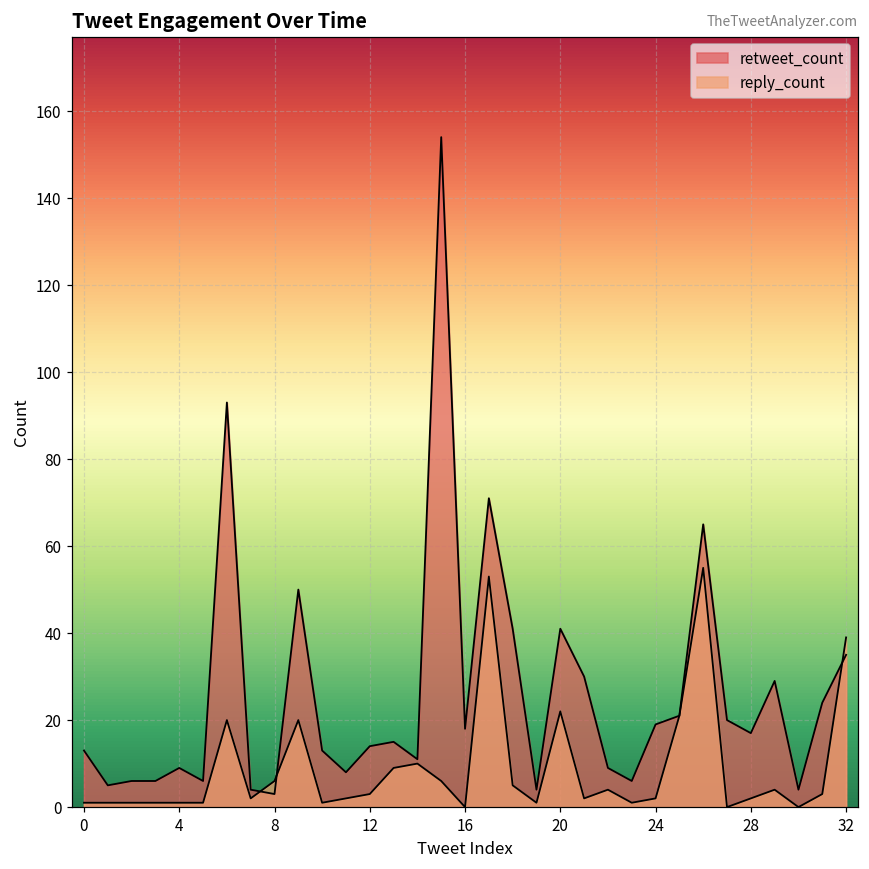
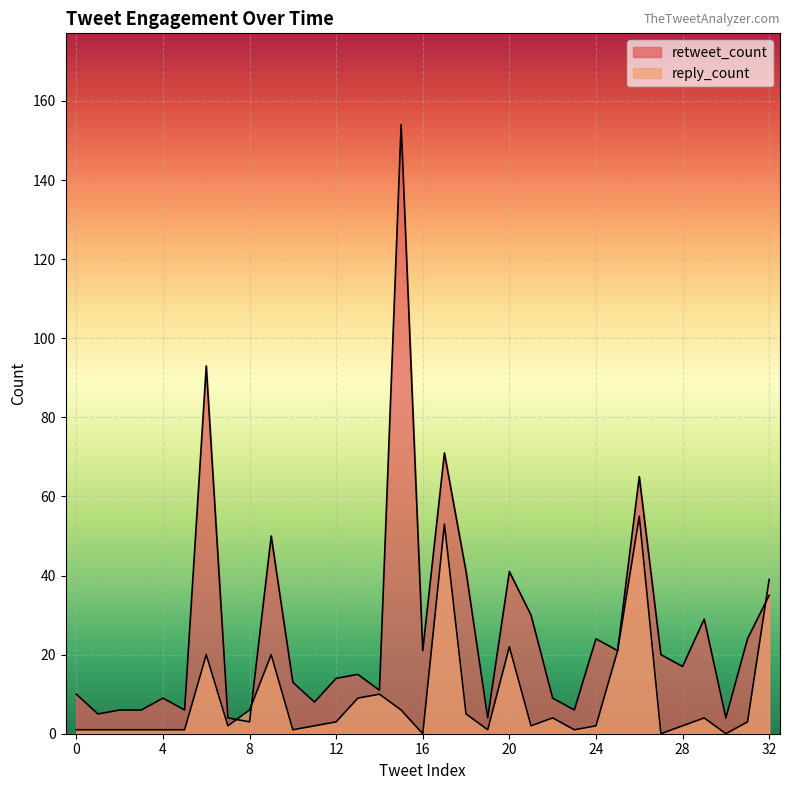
retweet_count, 0: 13 -> 10
retweet_count, 16: 18 -> 21
retweet_count, 24: 19 -> 24
